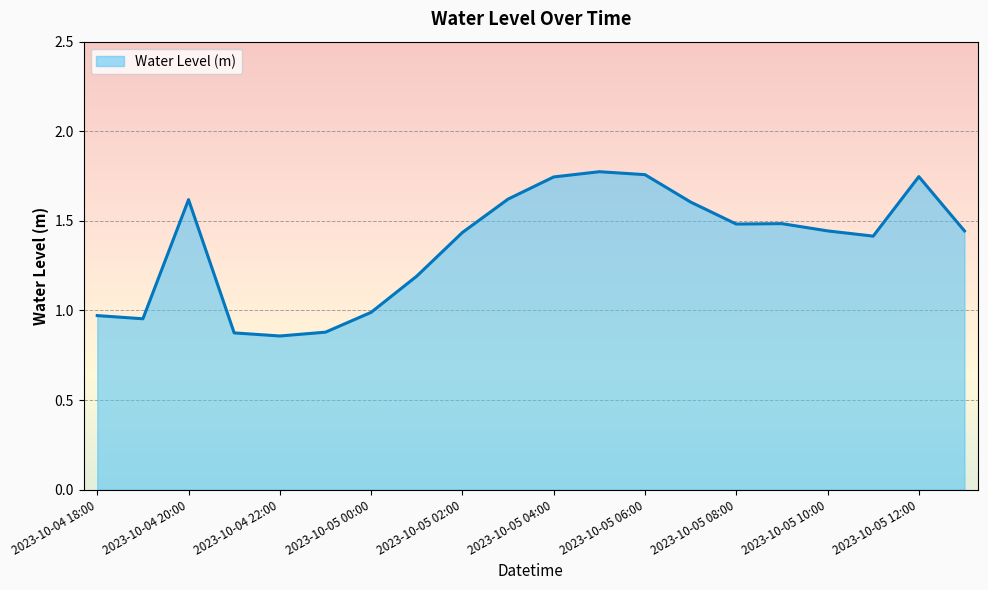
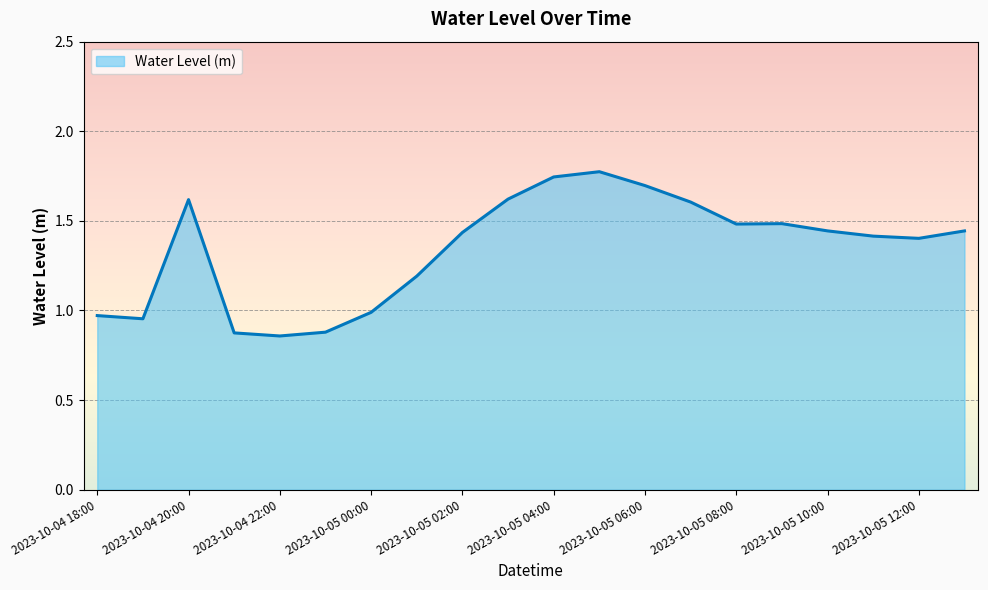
2023-10-05 06:00: 1.76 -> 1.70
2023-10-05 12:00: 1.75 -> 1.40
